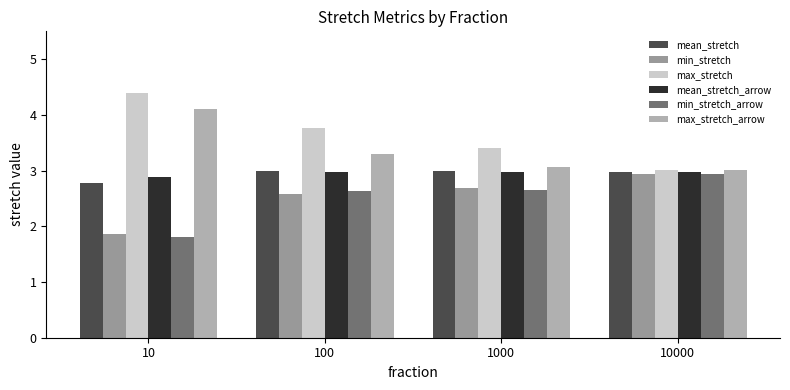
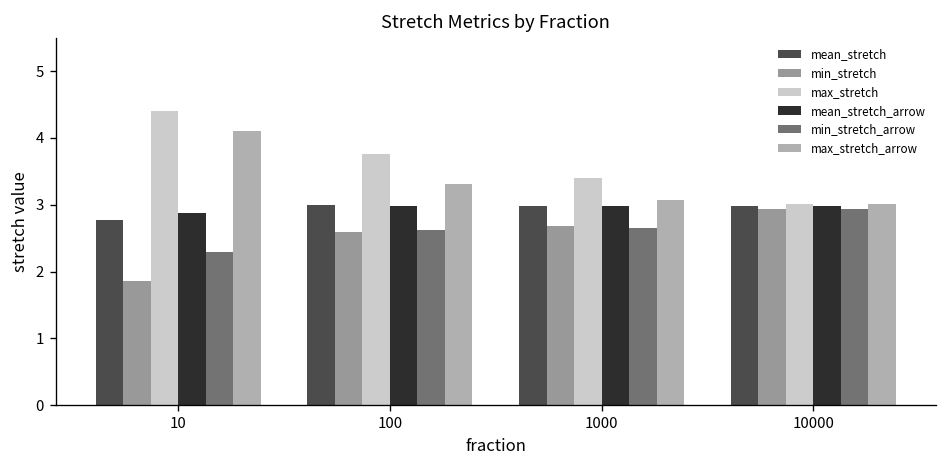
min_stretch_arrow, 10: 1.8 -> 2.3
